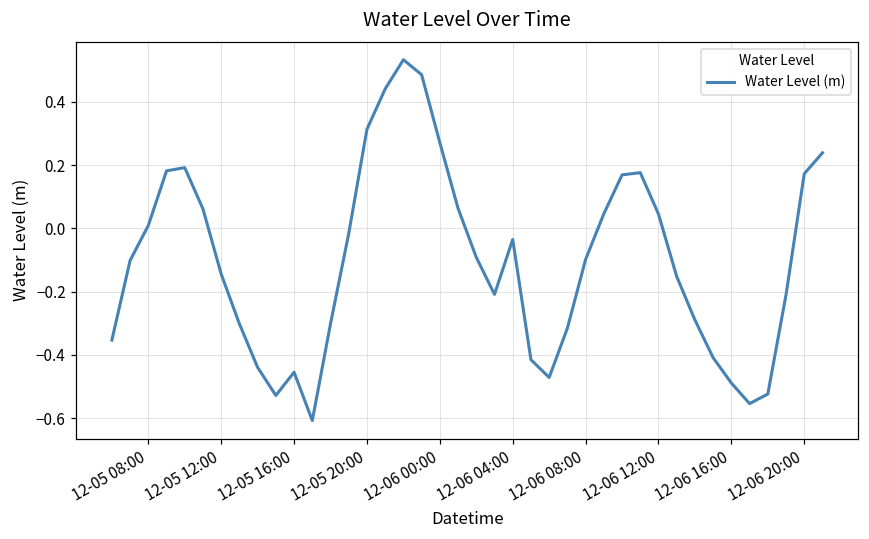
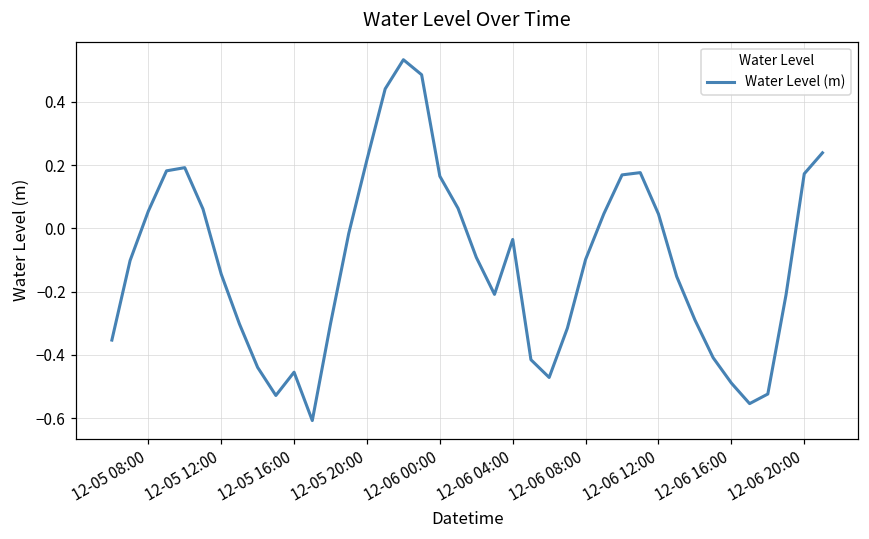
12-05 08:00: 0.01 -> 0.05
12-05 20:00: 0.31 -> 0.22
12-06 00:00: 0.27 -> 0.16
